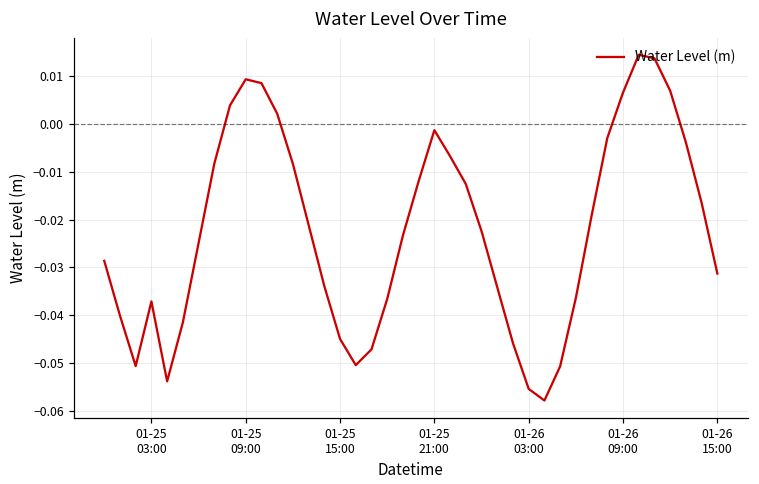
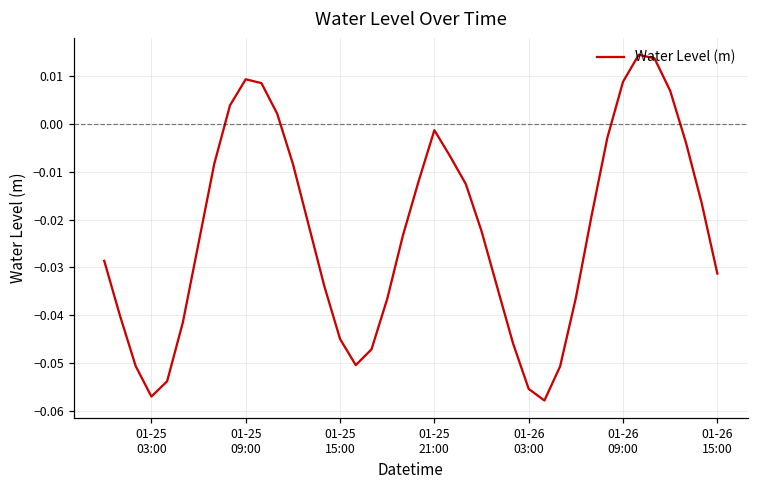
01-25 03:00: -0.037 -> -0.057
01-26 09:00: 0.007 -> 0.009
